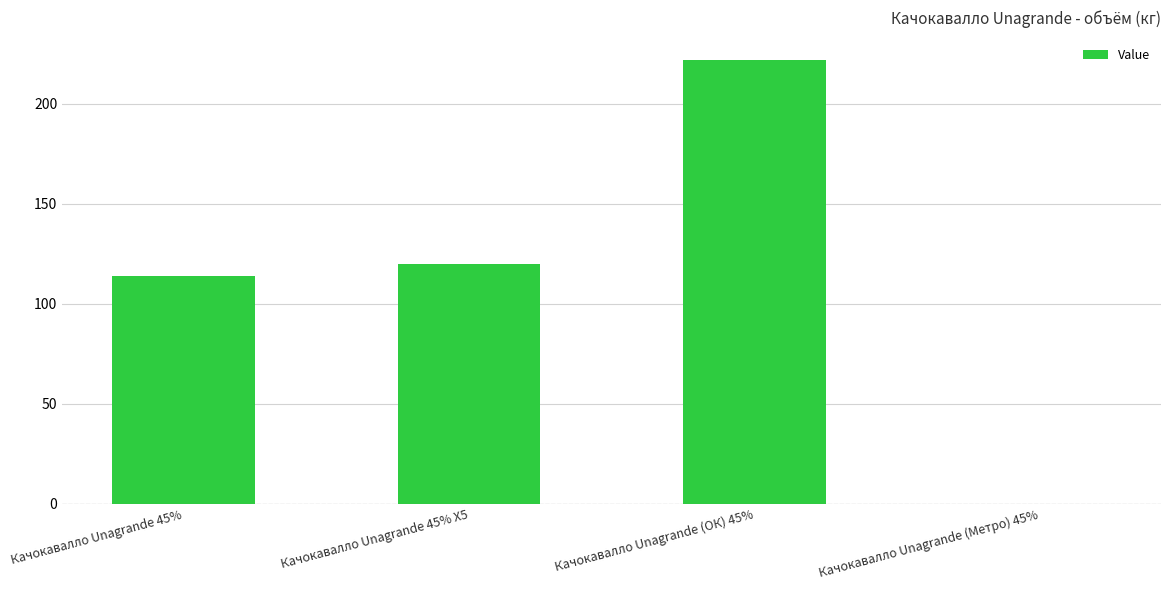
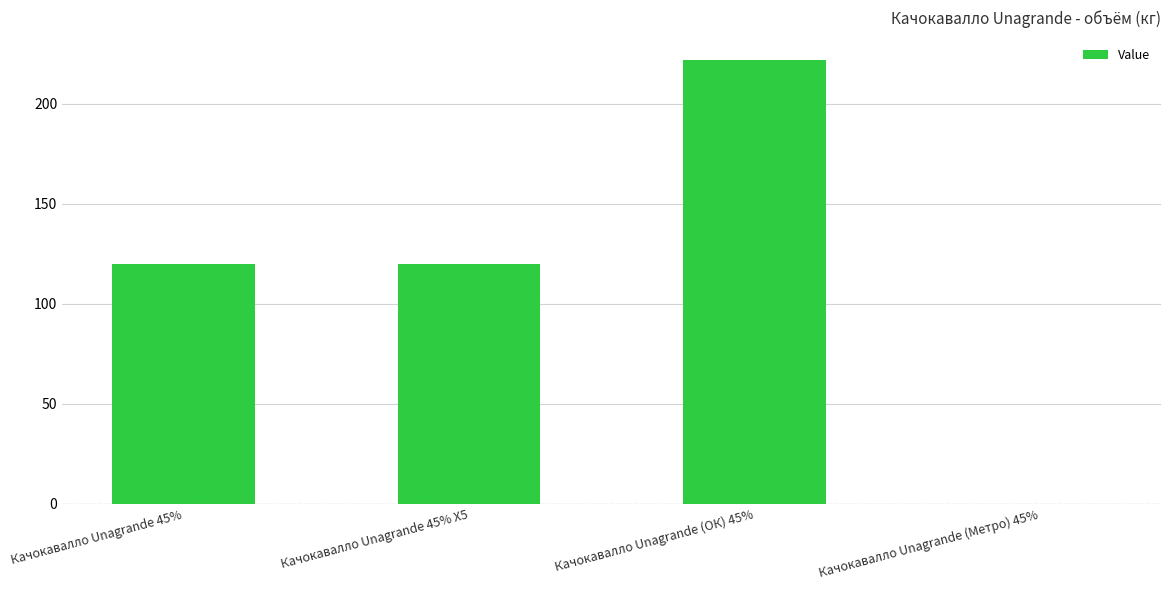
Качокавалло Unagrande 45%: 114 -> 120
